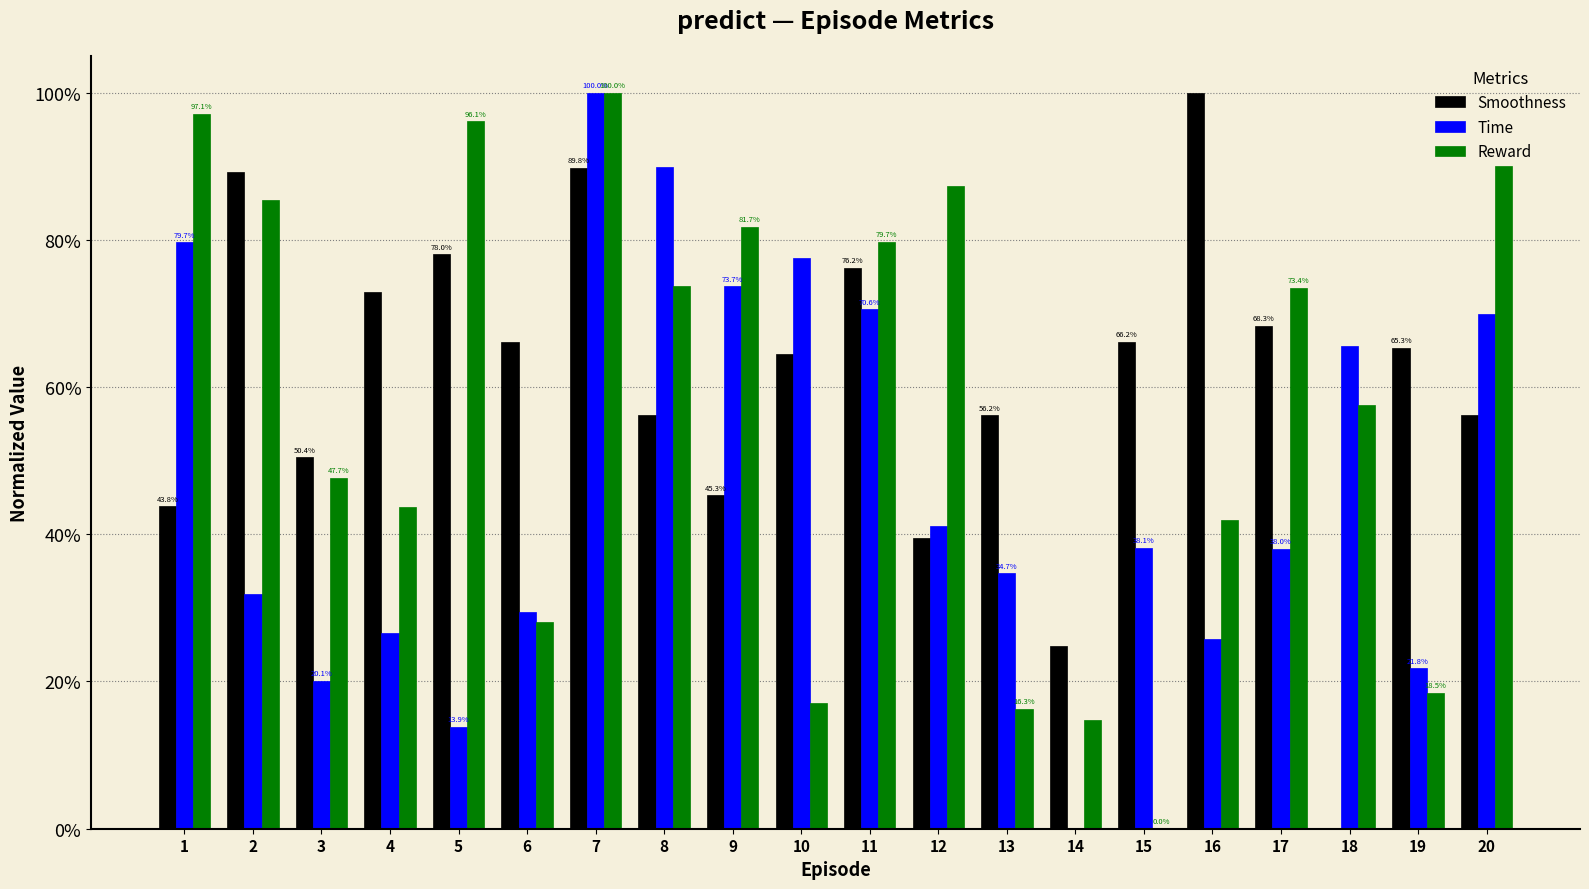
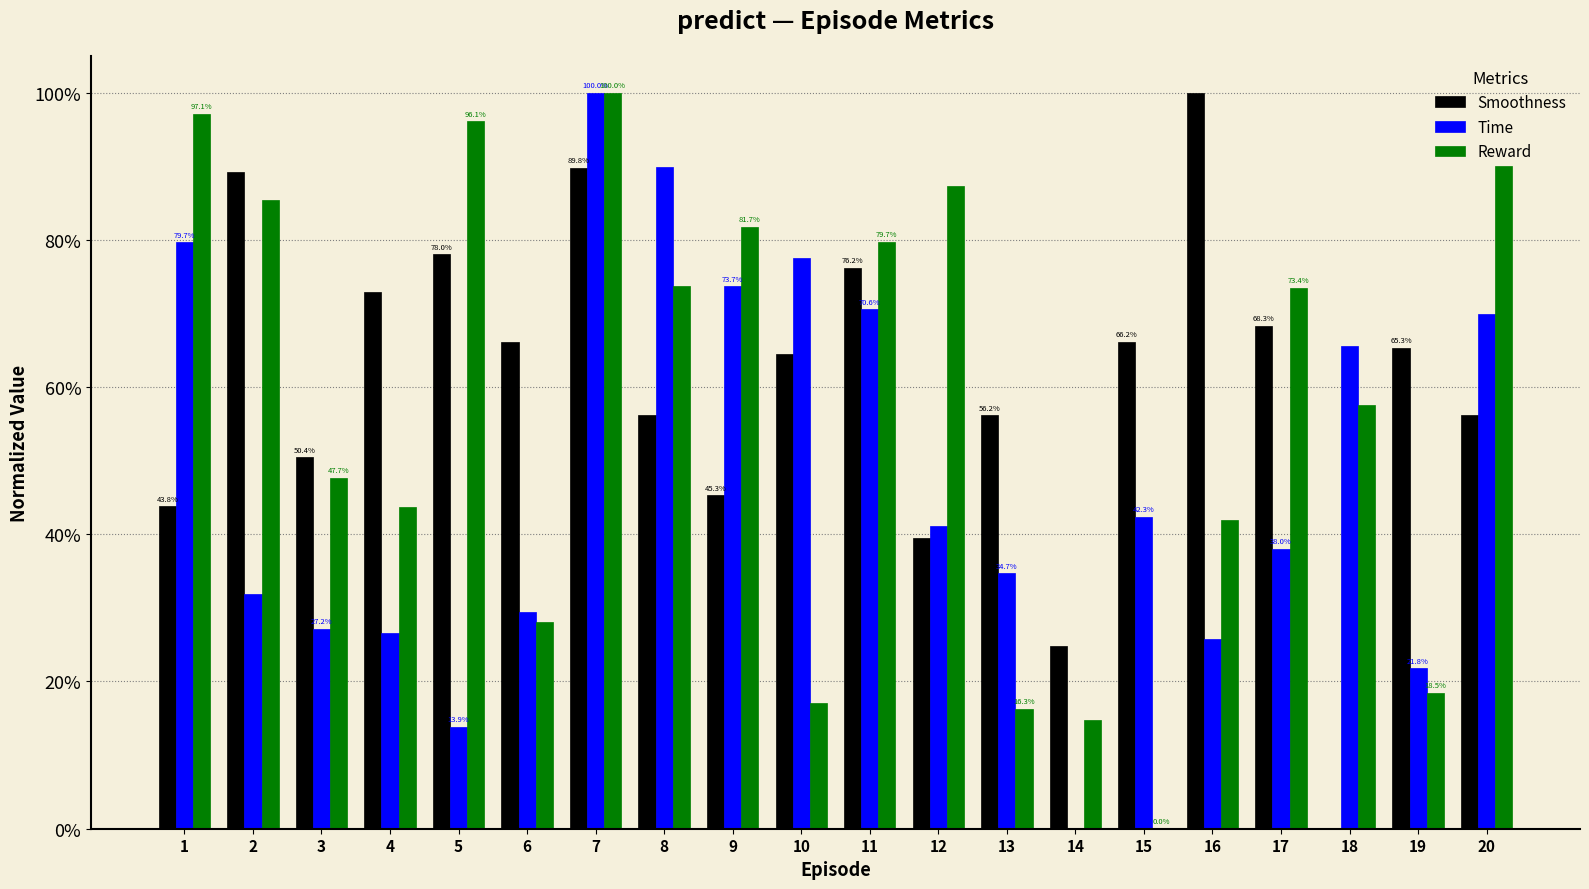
Time, 3: 20.1% -> 27.2%
Time, 15: 38.1% -> 42.3%
